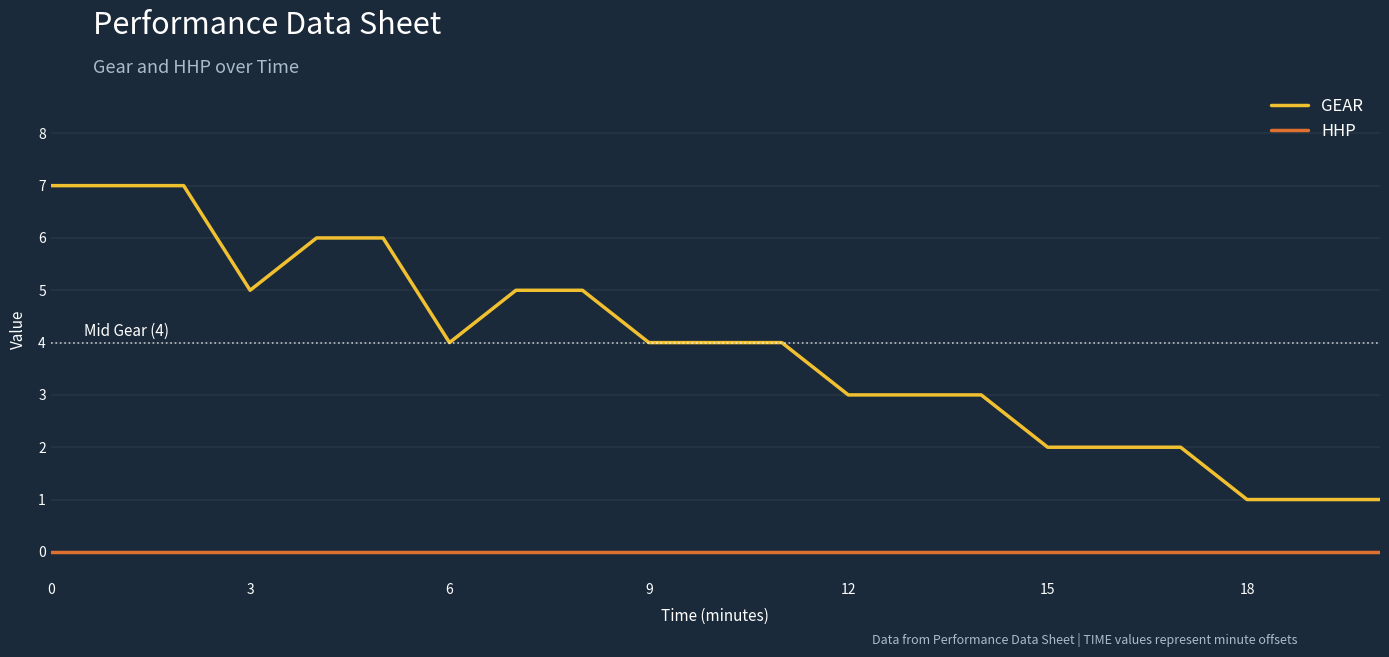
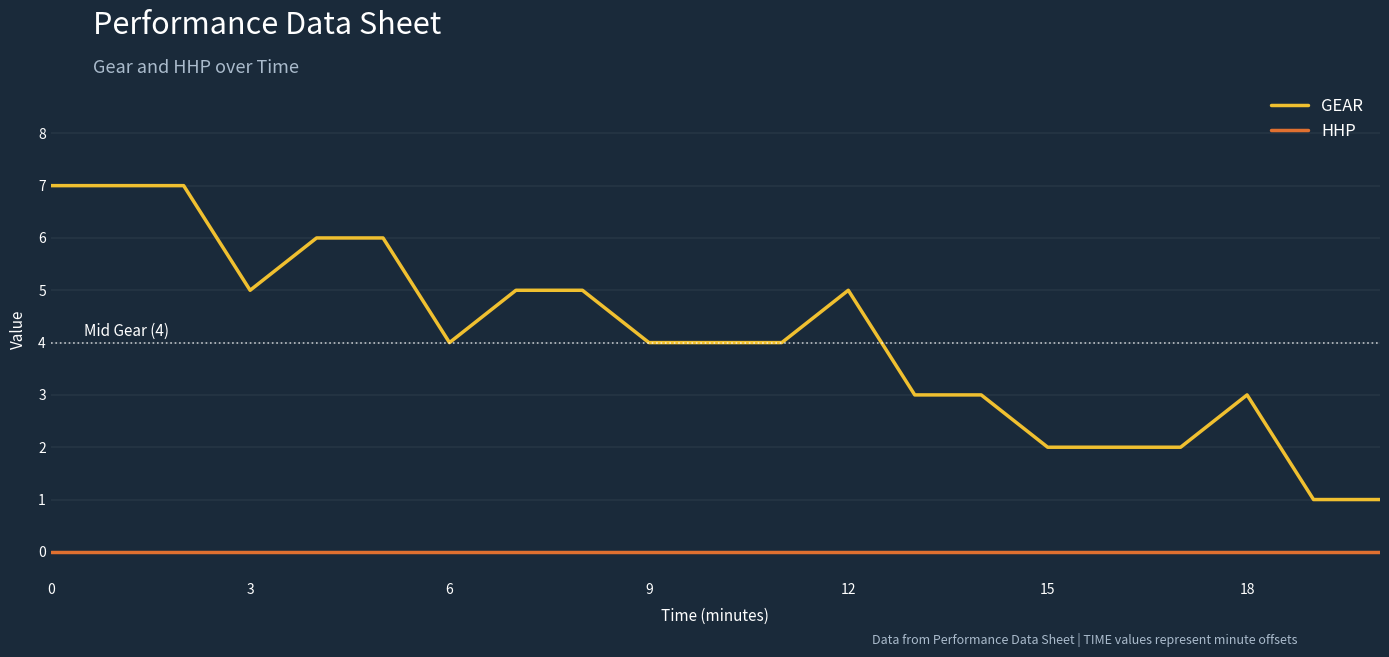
GEAR, 12: 3 -> 5
GEAR, 18: 1 -> 3
